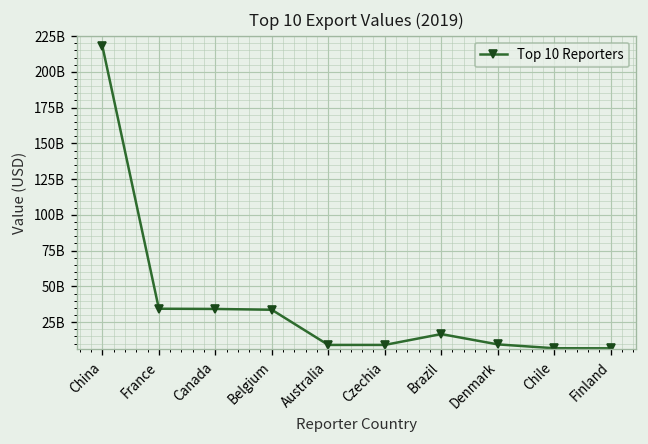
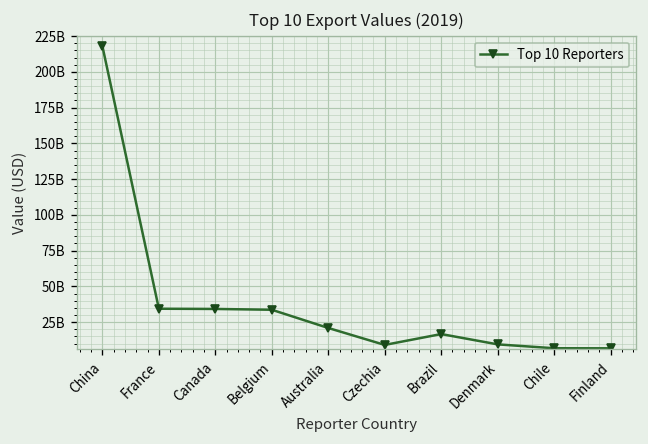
Australia: 9000000000 -> 21000000000
